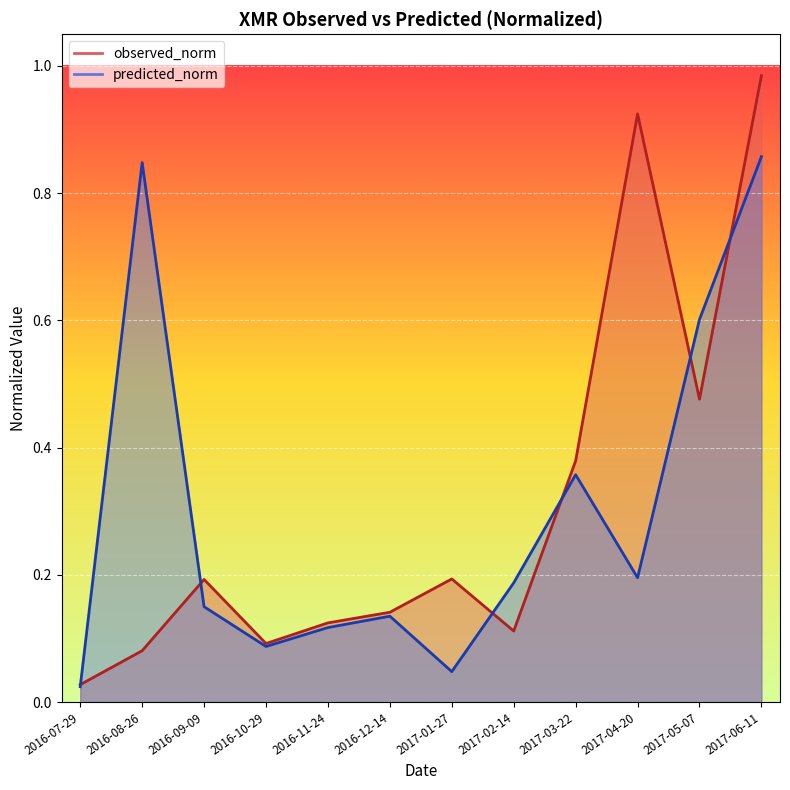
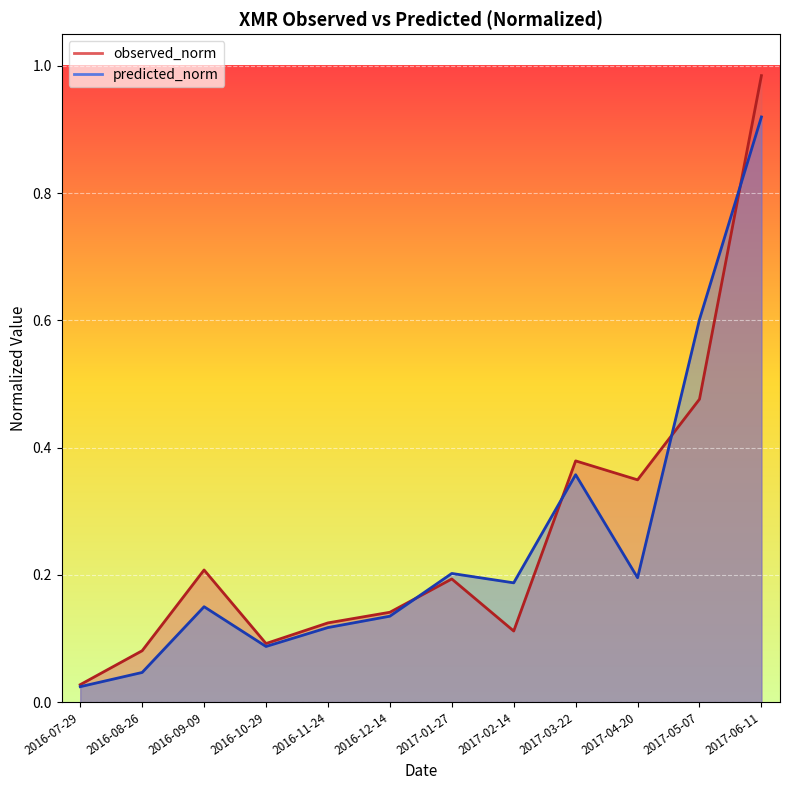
predicted_norm, 2016-08-26: 0.85 -> 0.05
observed_norm, 2016-09-09: 0.19 -> 0.21
predicted_norm, 2017-01-27: 0.05 -> 0.20
observed_norm, 2017-04-20: 0.92 -> 0.35
predicted_norm, 2017-06-11: 0.86 -> 0.92
